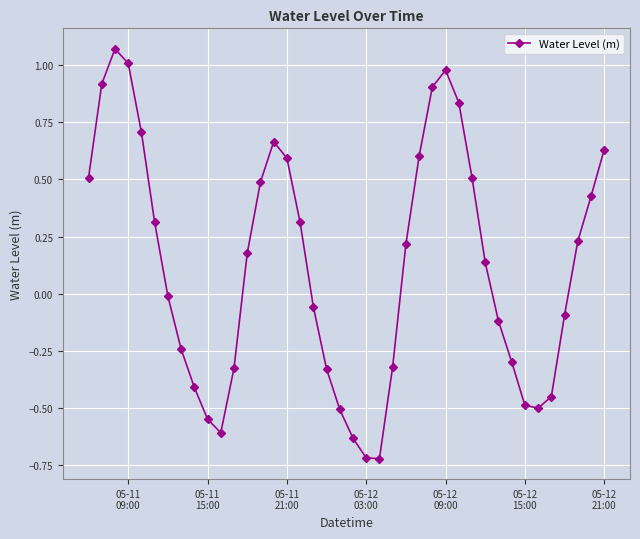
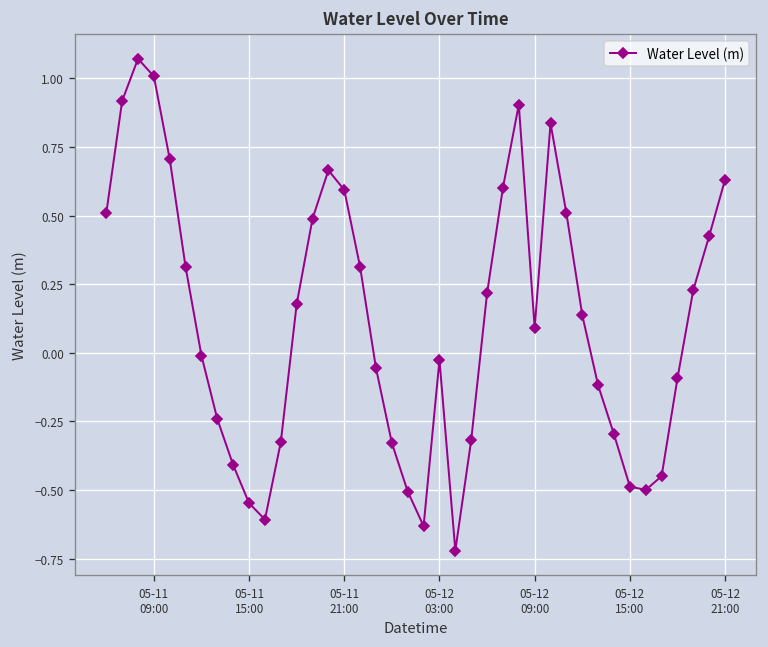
05-12 03:00: -0.72 -> -0.03
05-12 09:00: 0.98 -> 0.09
